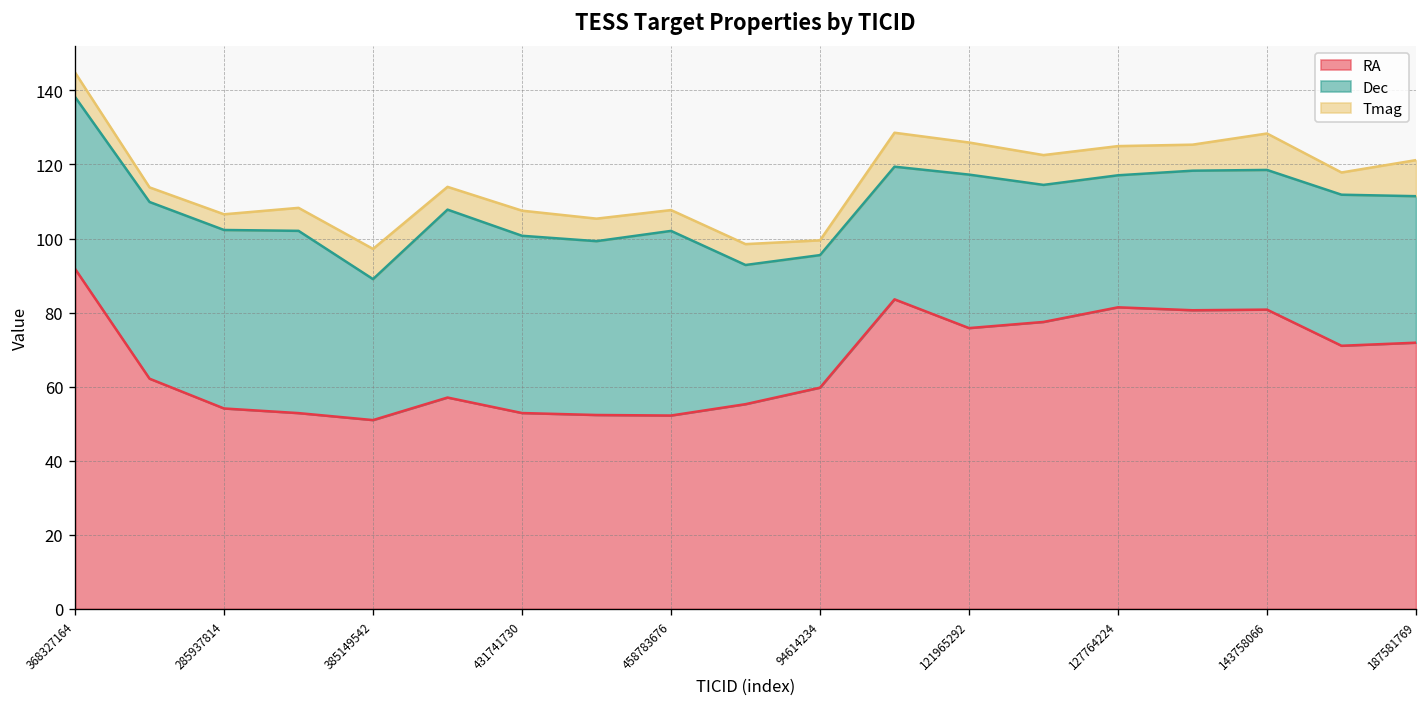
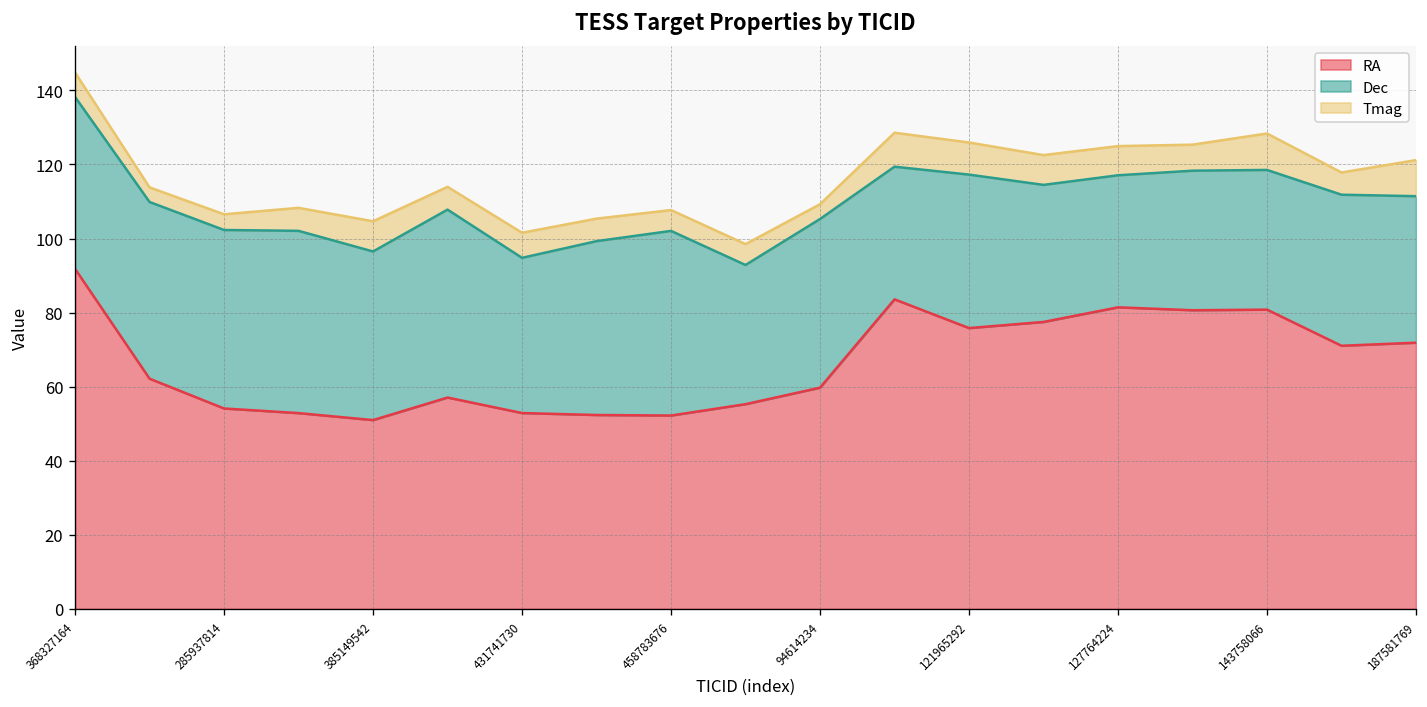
Dec, 385149542: 38 -> 46
Dec, 431741730: 48 -> 42
Dec, 94614234: 36 -> 46
